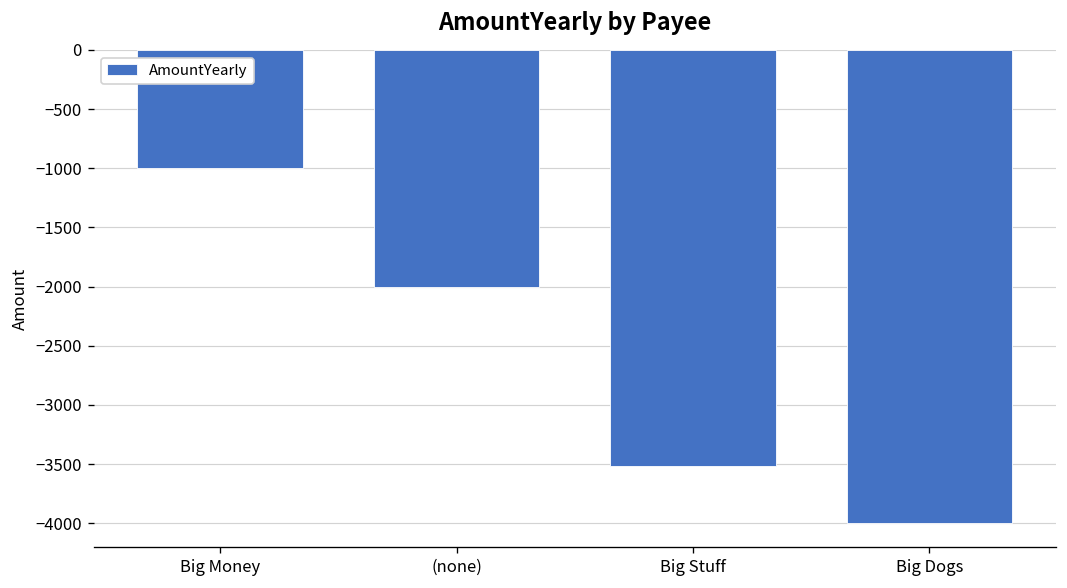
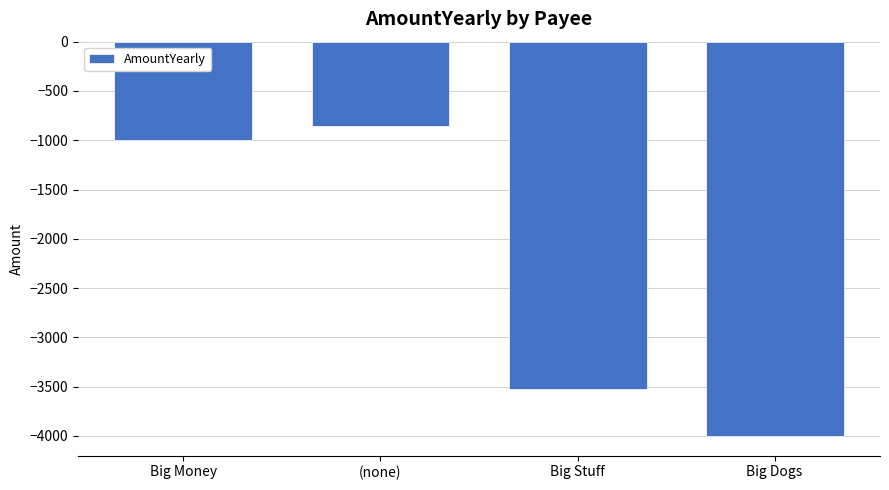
(none): -2000 -> -900
